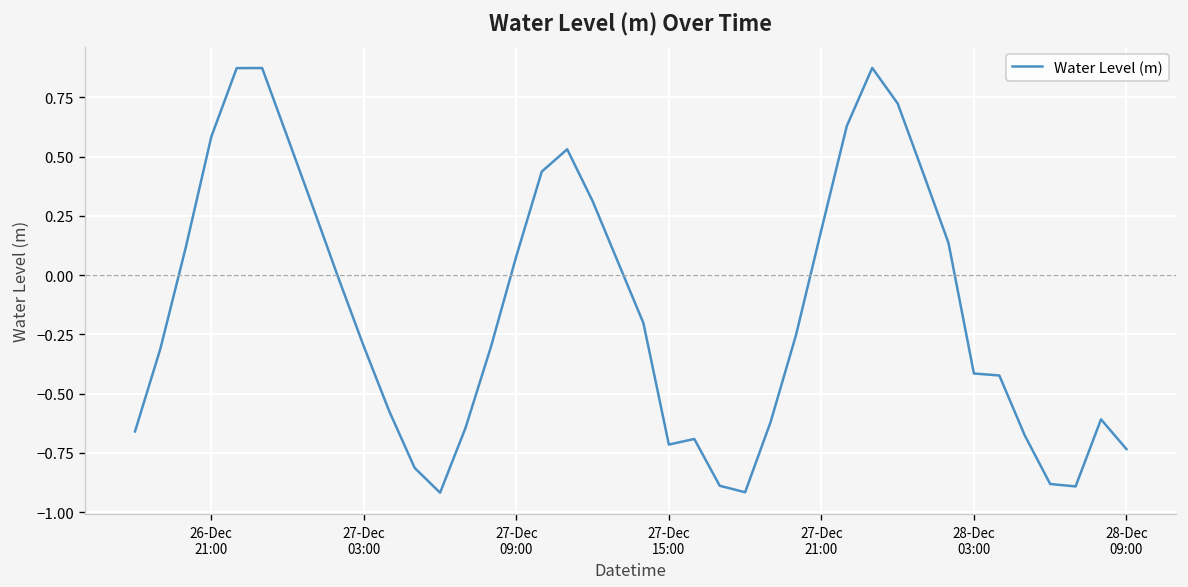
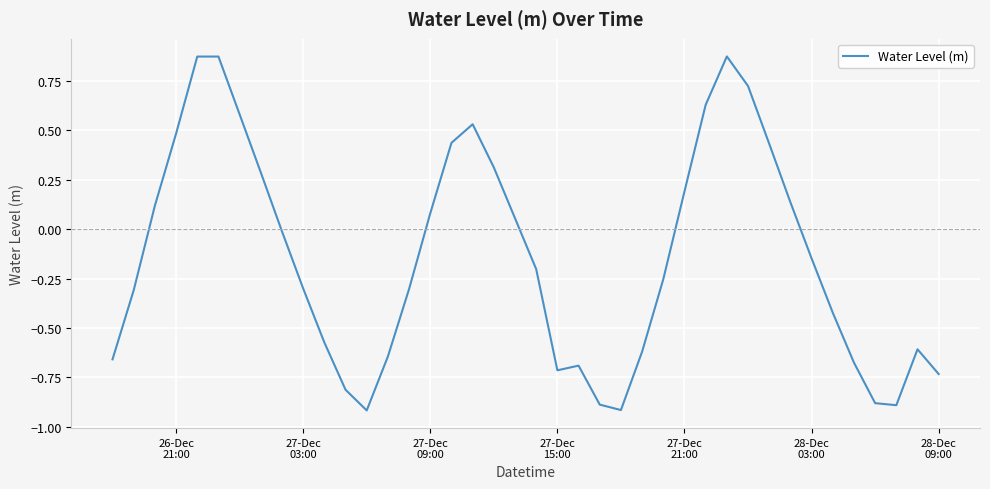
26-Dec 21:00: 0.58 -> 0.48
28-Dec 03:00: -0.41 -> -0.15
